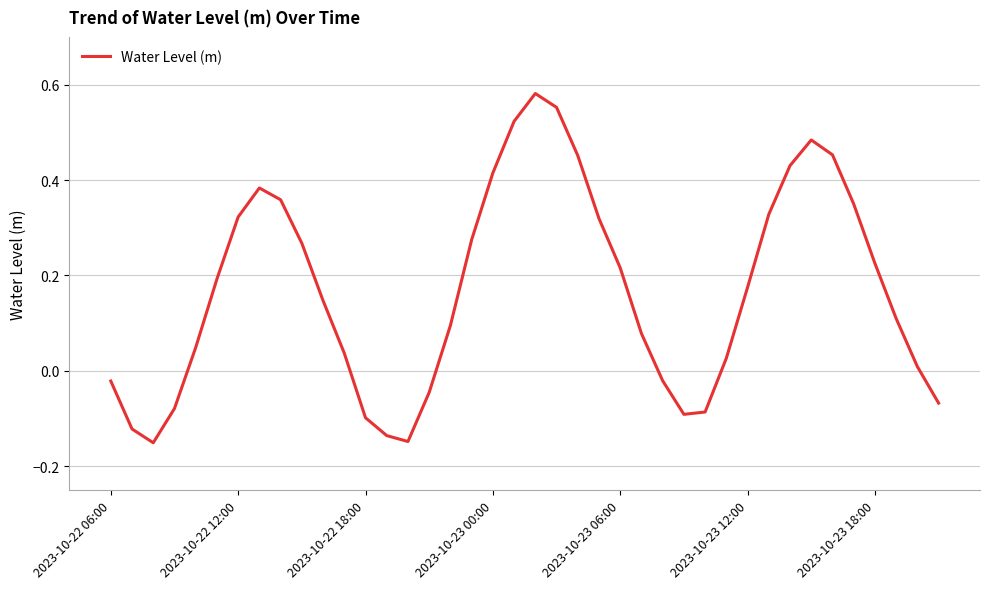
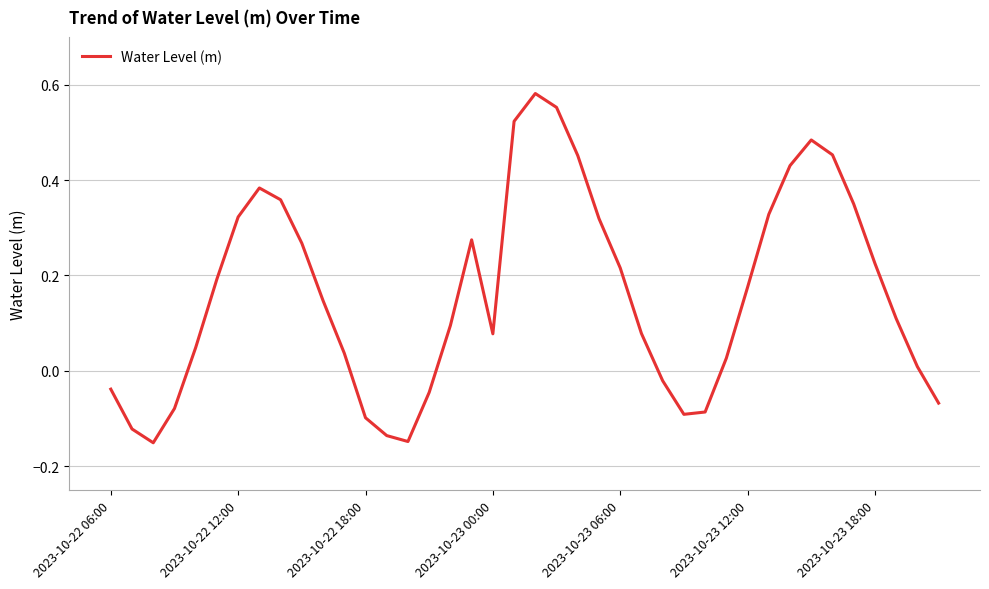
2023-10-22 06:00: -0.02 -> -0.04
2023-10-23 00:00: 0.41 -> 0.08
